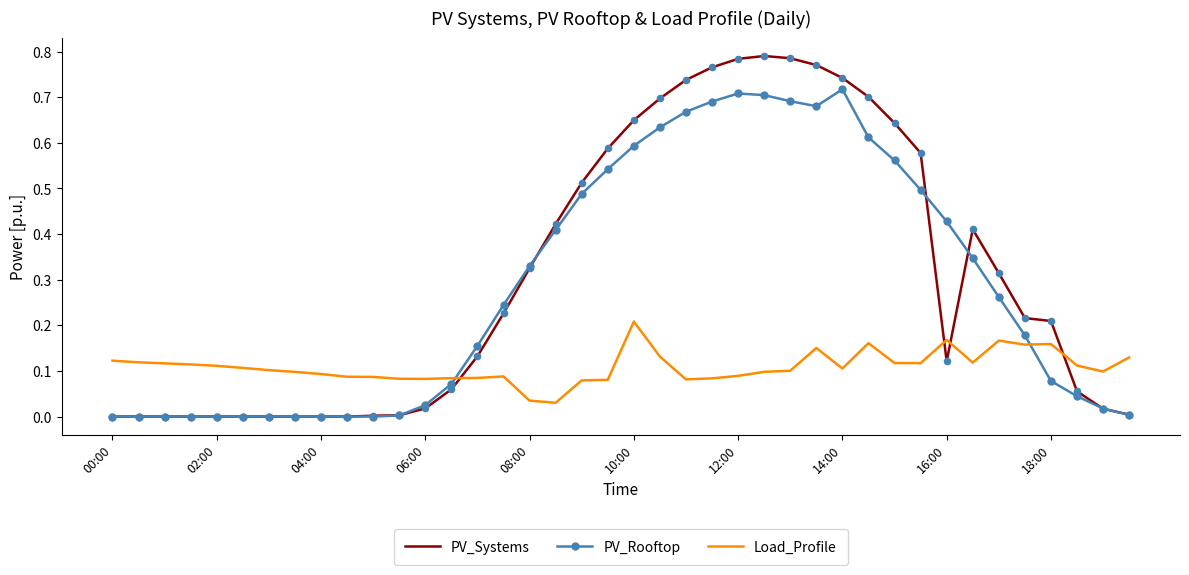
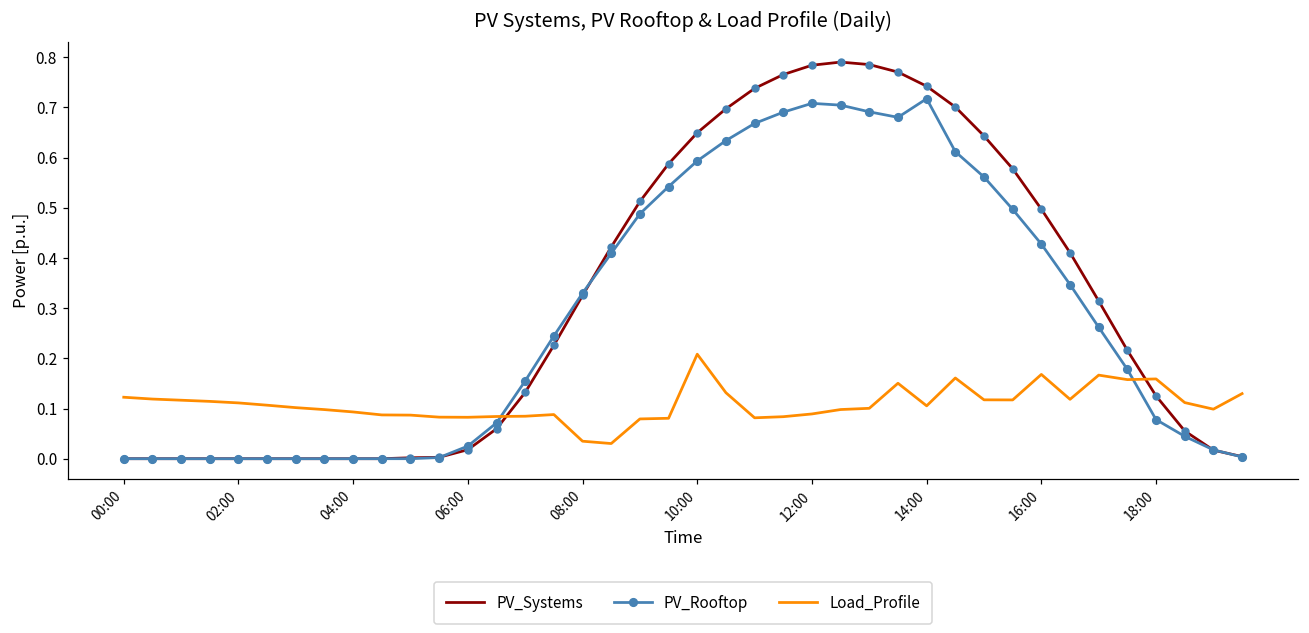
PV_Systems, 16:00: 0.12 -> 0.50
PV_Systems, 18:00: 0.21 -> 0.13
